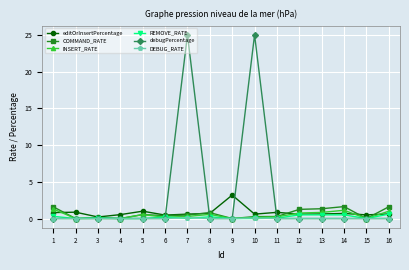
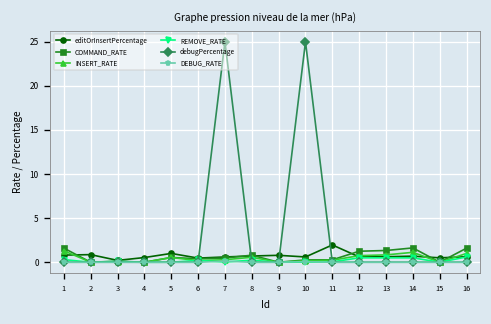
editOrInsertPercentage, 9: 3 -> 1
editOrInsertPercentage, 11: 1 -> 2
